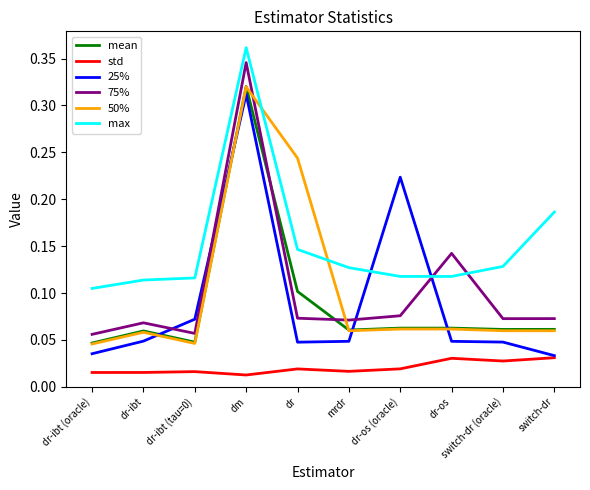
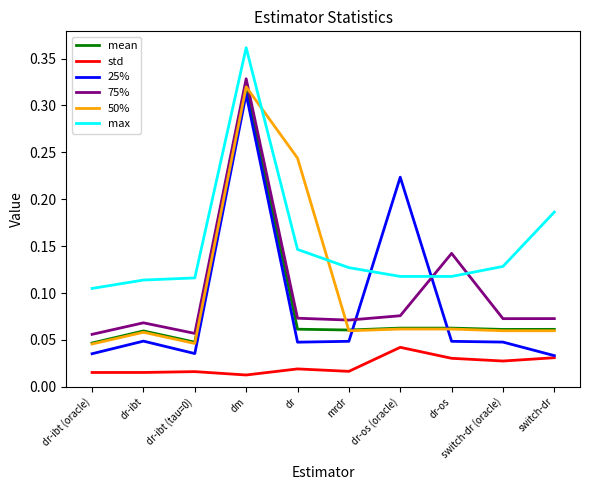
25%, dr-ibt (tau=0): 0.07 -> 0.04
75%, dm: 0.35 -> 0.33
mean, dr: 0.10 -> 0.06
std, dr-os (oracle): 0.02 -> 0.04
